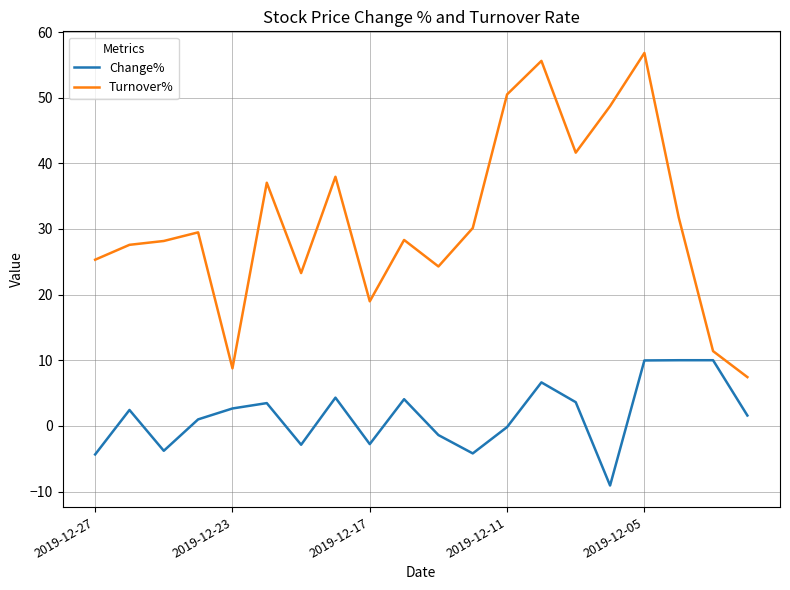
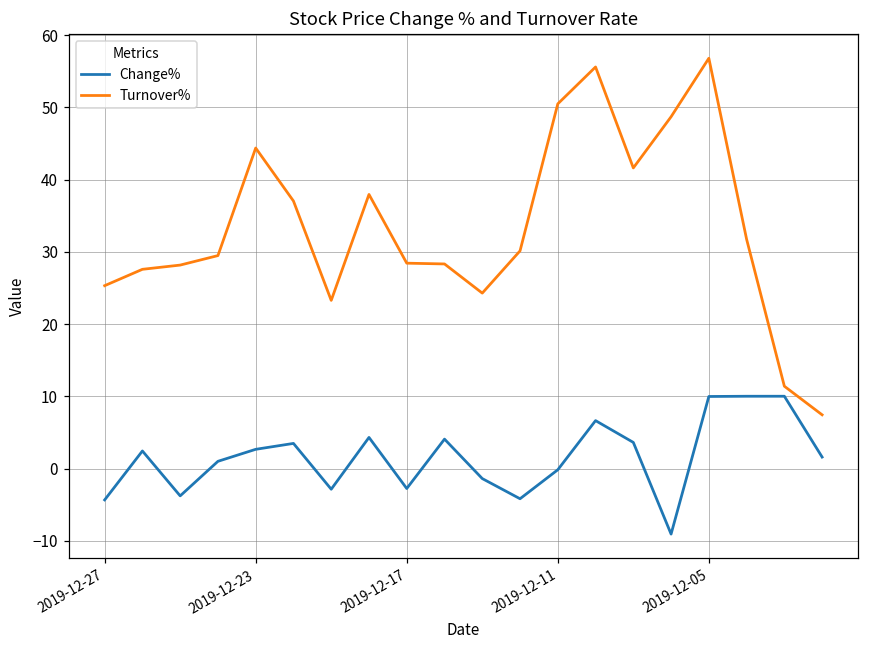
Turnover%, 2019-12-23: 9 -> 44
Turnover%, 2019-12-17: 19 -> 28
